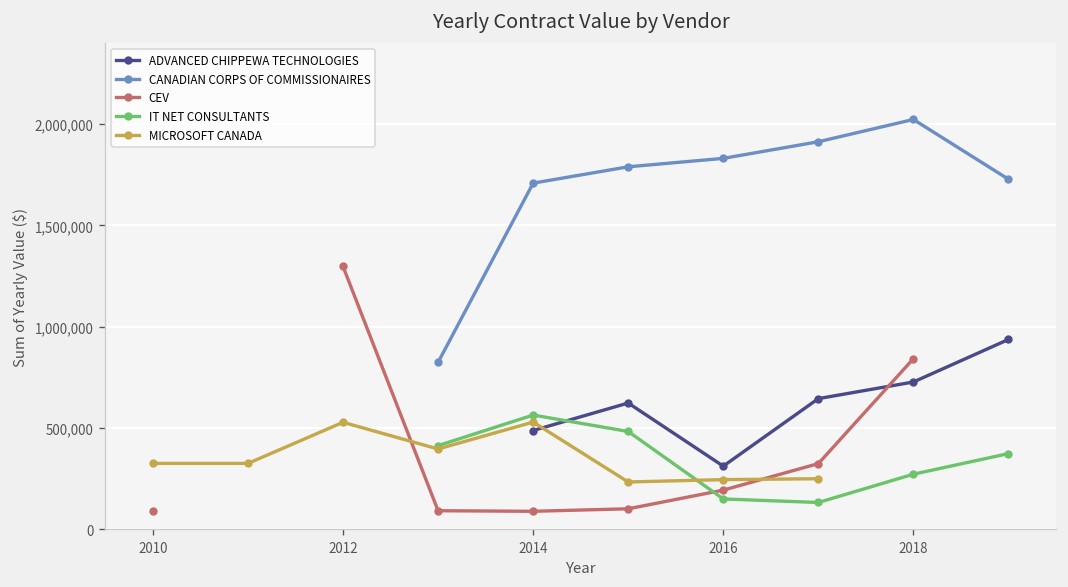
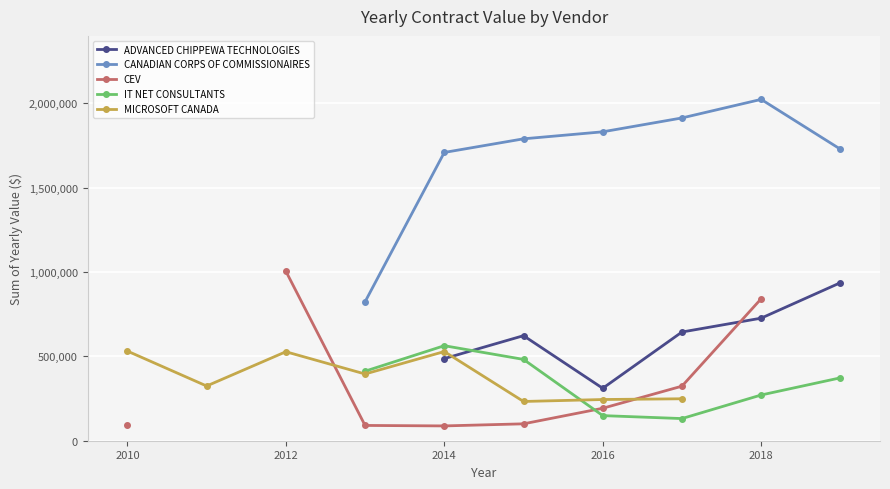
MICROSOFT CANADA, 2010: 320,000 -> 530,000
CEV, 2012: 1,300,000 -> 1,010,000
